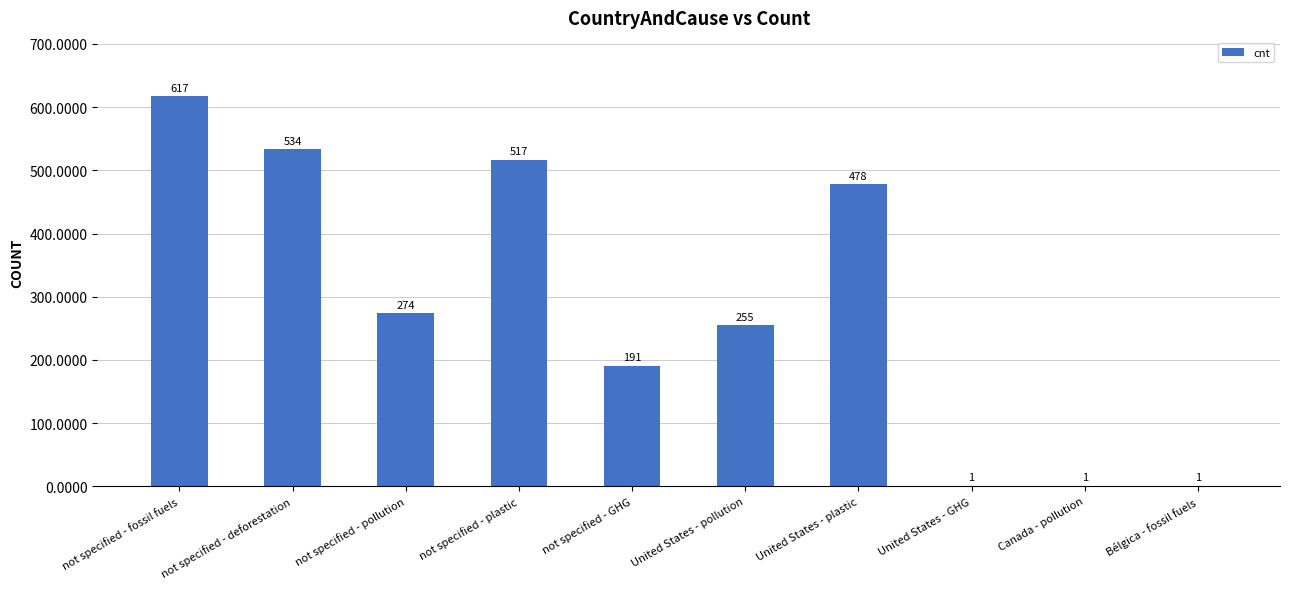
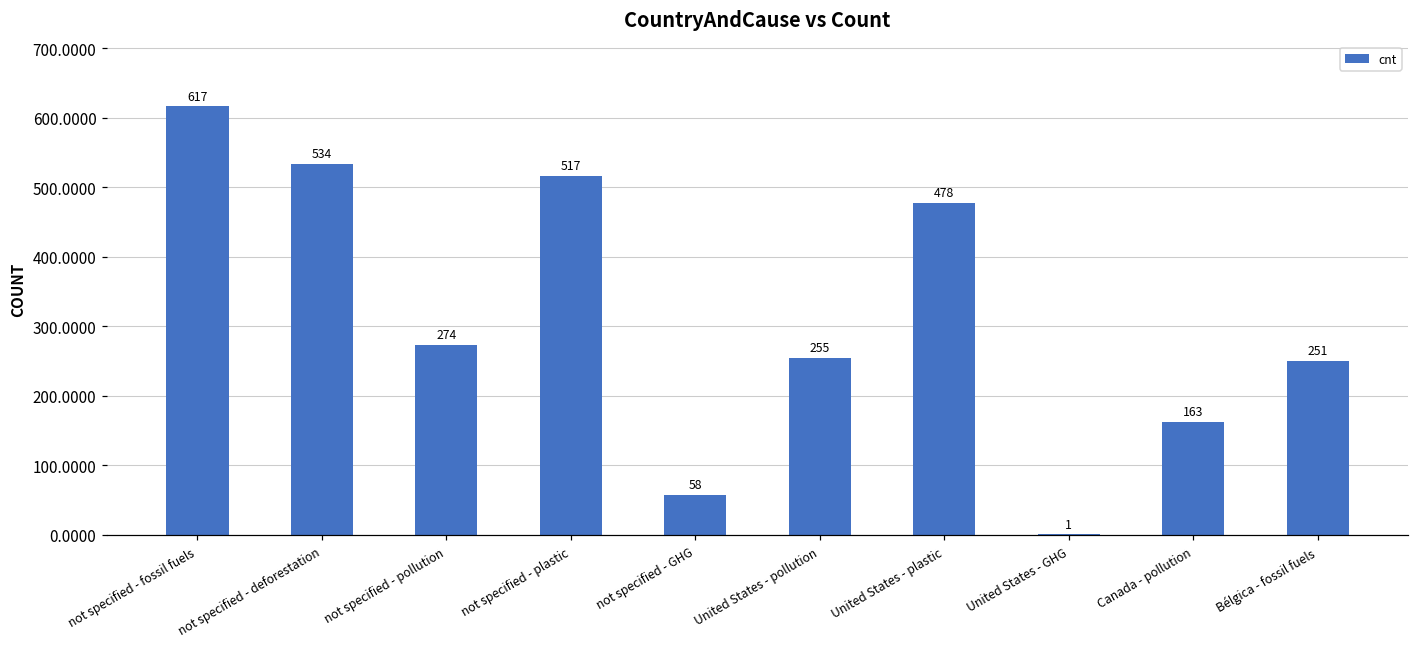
not specified - GHG: 191 -> 58
Canada - pollution: 1 -> 163
Bélgica - fossil fuels: 1 -> 251
